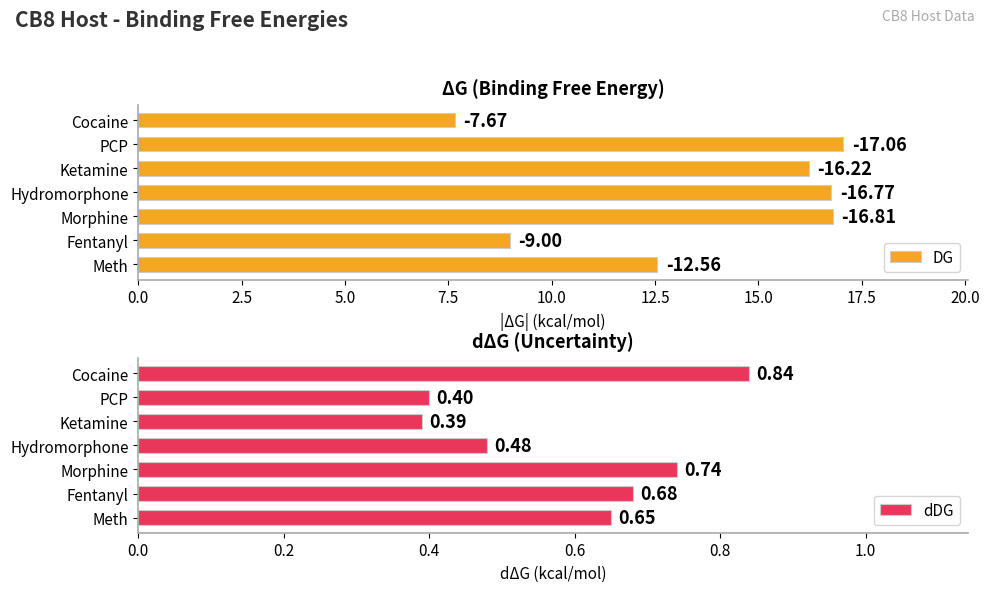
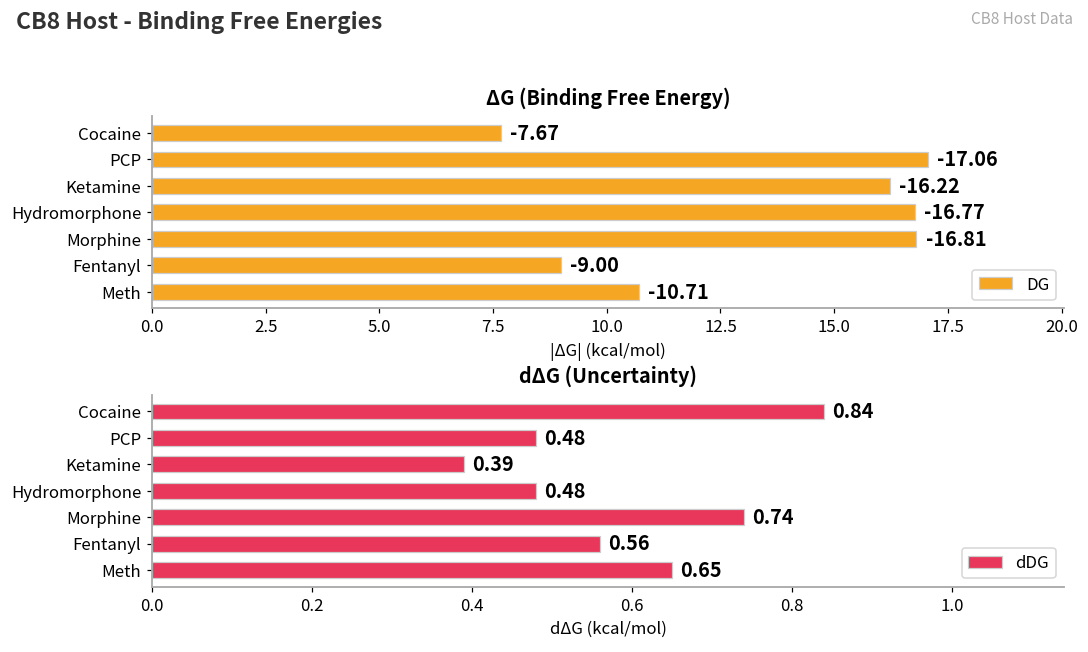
ΔG (Binding Free Energy), Meth: -12.56 -> -10.71
dΔG (Uncertainty), PCP: 0.40 -> 0.48
dΔG (Uncertainty), Fentanyl: 0.68 -> 0.56
